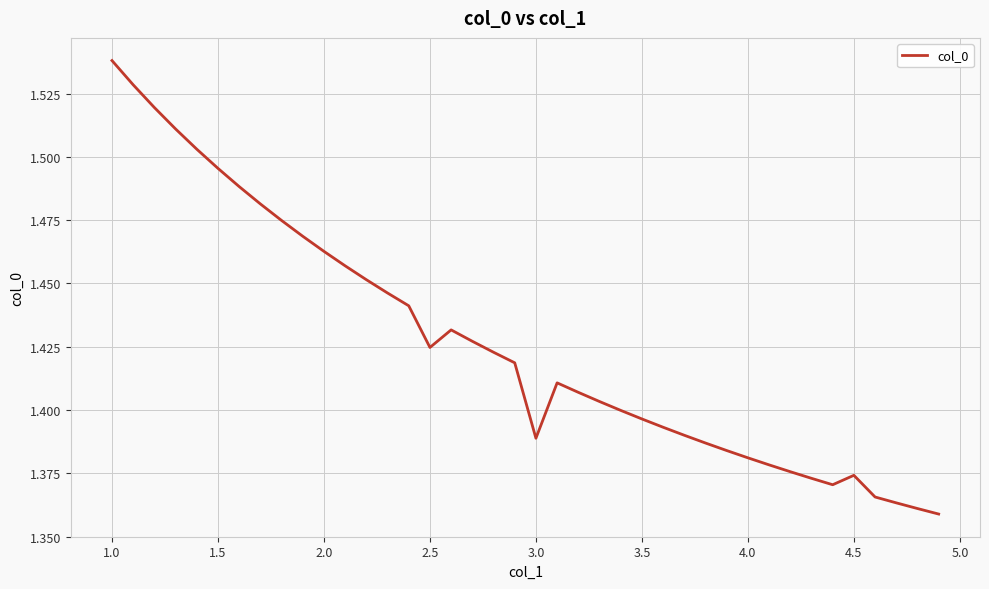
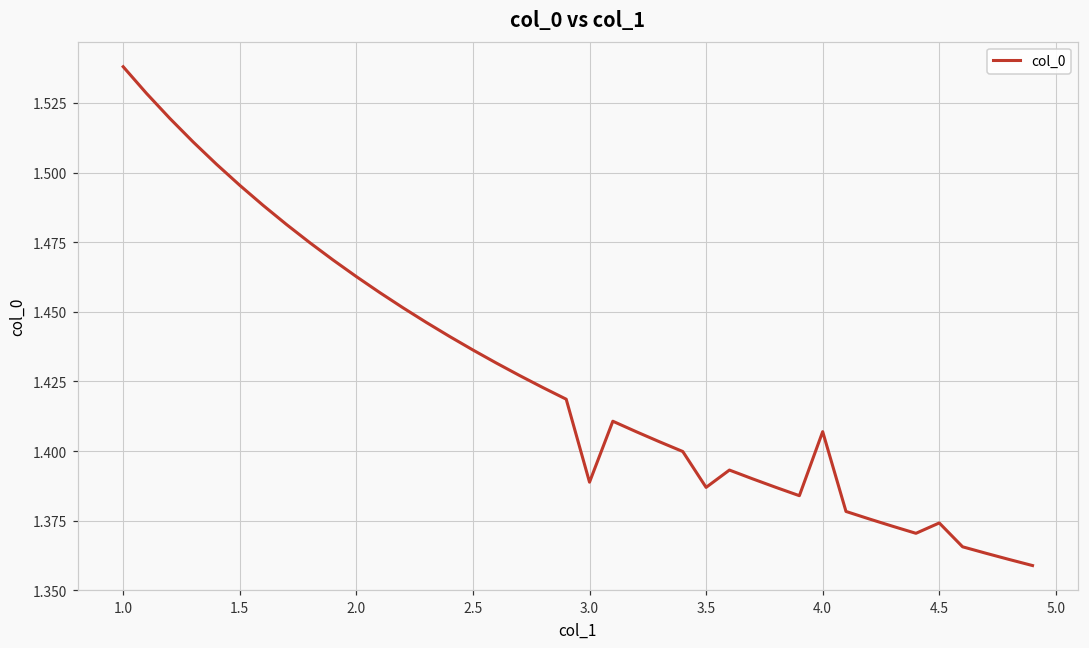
2.5: 1.425 -> 1.436
3.5: 1.396 -> 1.387
4.0: 1.381 -> 1.407
